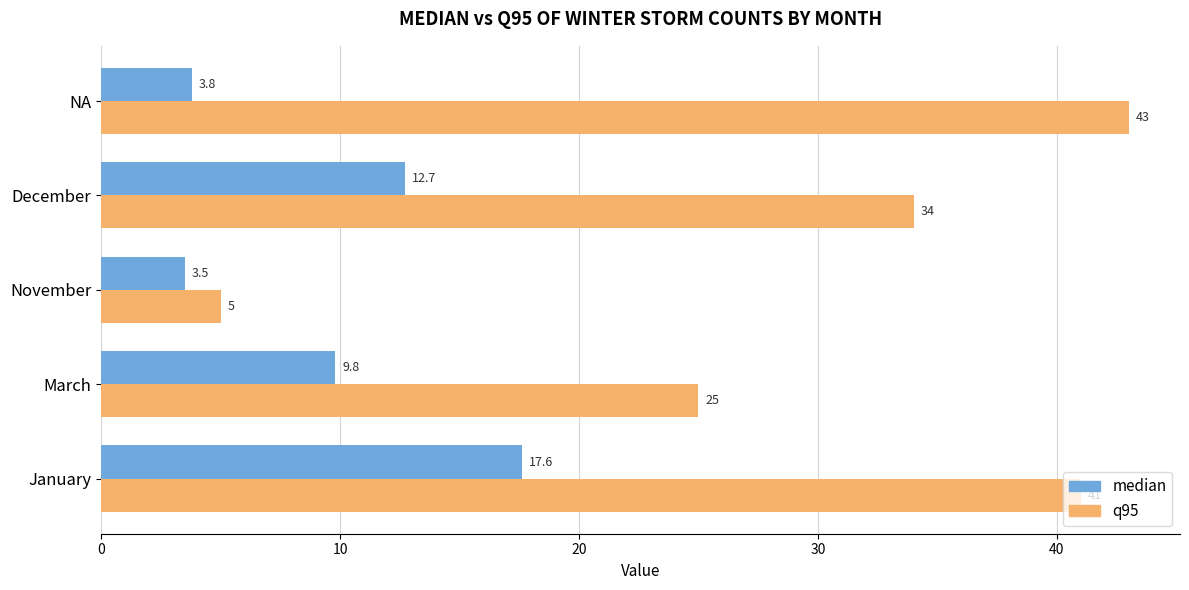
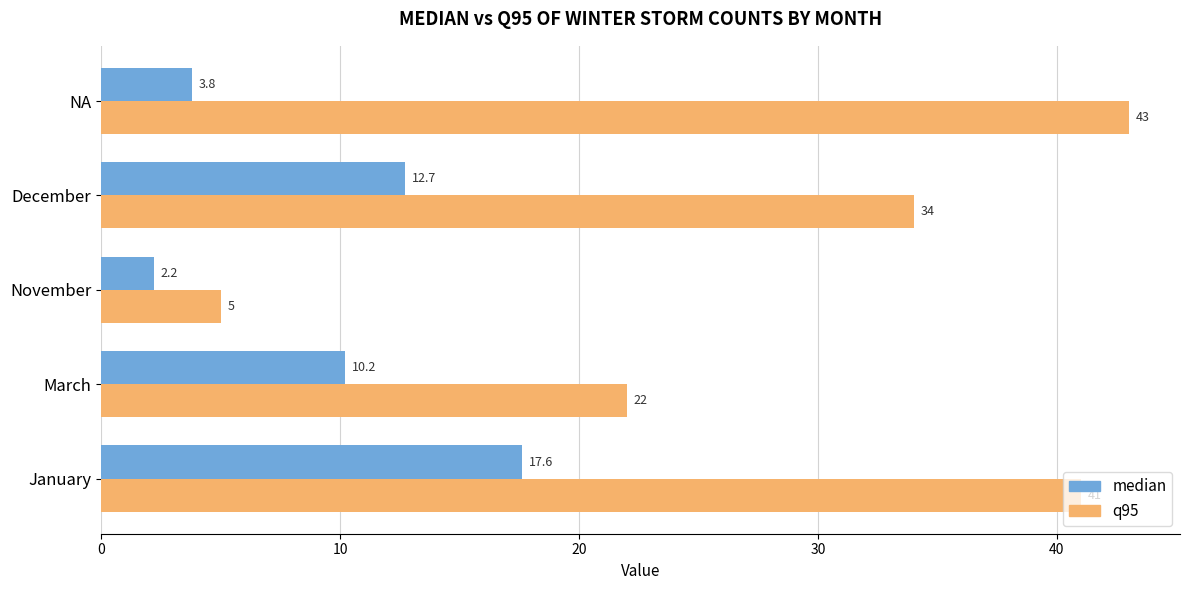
median, November: 3.5 -> 2.2
median, March: 9.8 -> 10.2
q95, March: 25 -> 22
